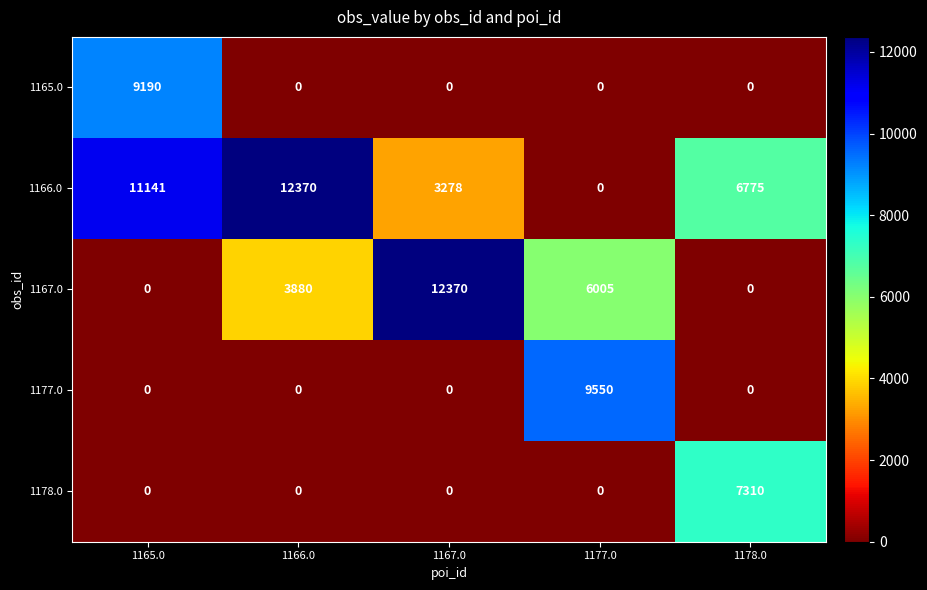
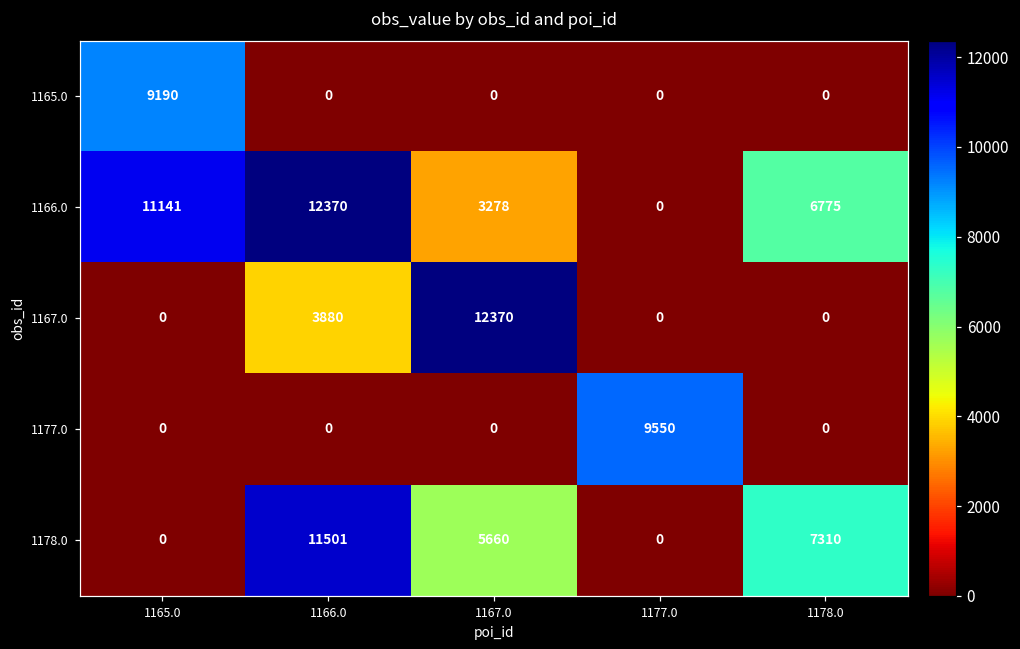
1167.0, 1177.0: 6005 -> 0
1178.0, 1166.0: 0 -> 11501
1178.0, 1167.0: 0 -> 5660
